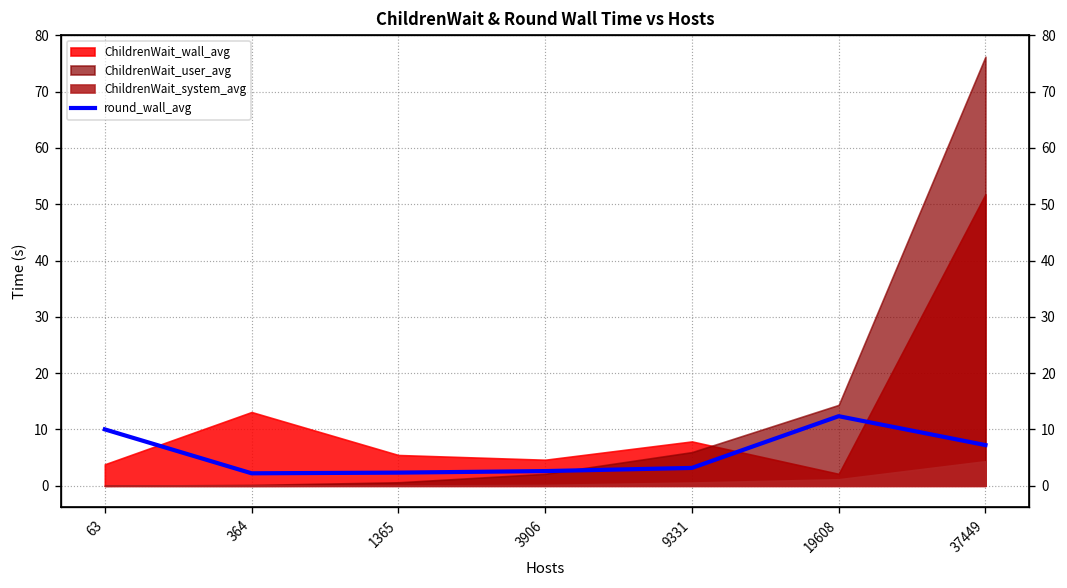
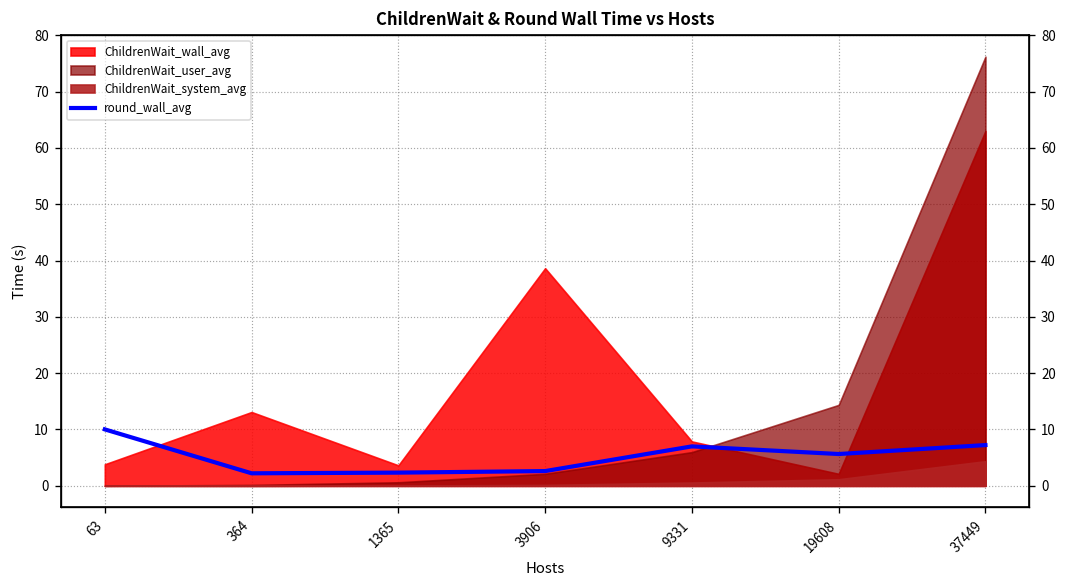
ChildrenWait_wall_avg, 1365: 5 -> 4
ChildrenWait_wall_avg, 3906: 5 -> 39
round_wall_avg, 9331: 3 -> 7
round_wall_avg, 19608: 12 -> 6
ChildrenWait_wall_avg, 37449: 52 -> 63
